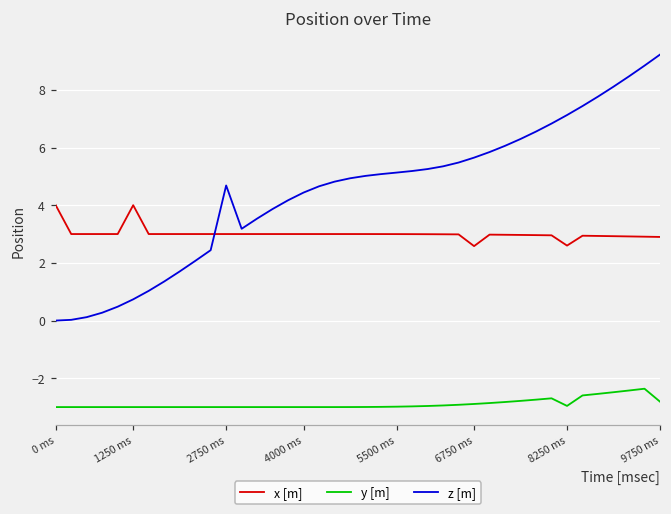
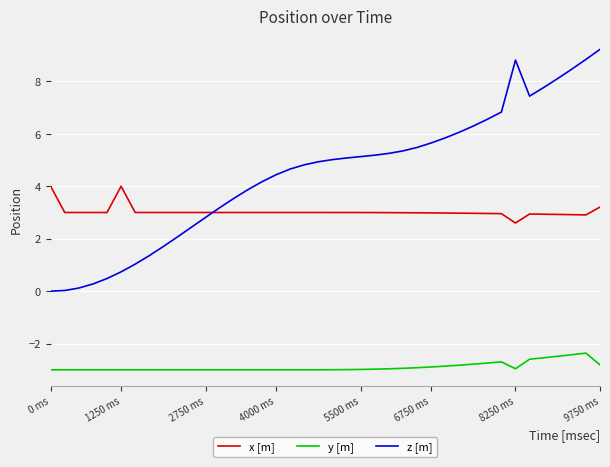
z [m], 2750 ms: 4.7 -> 2.8
x [m], 6750 ms: 2.6 -> 3.0
z [m], 8250 ms: 7.1 -> 8.8
x [m], 9750 ms: 2.9 -> 3.2
